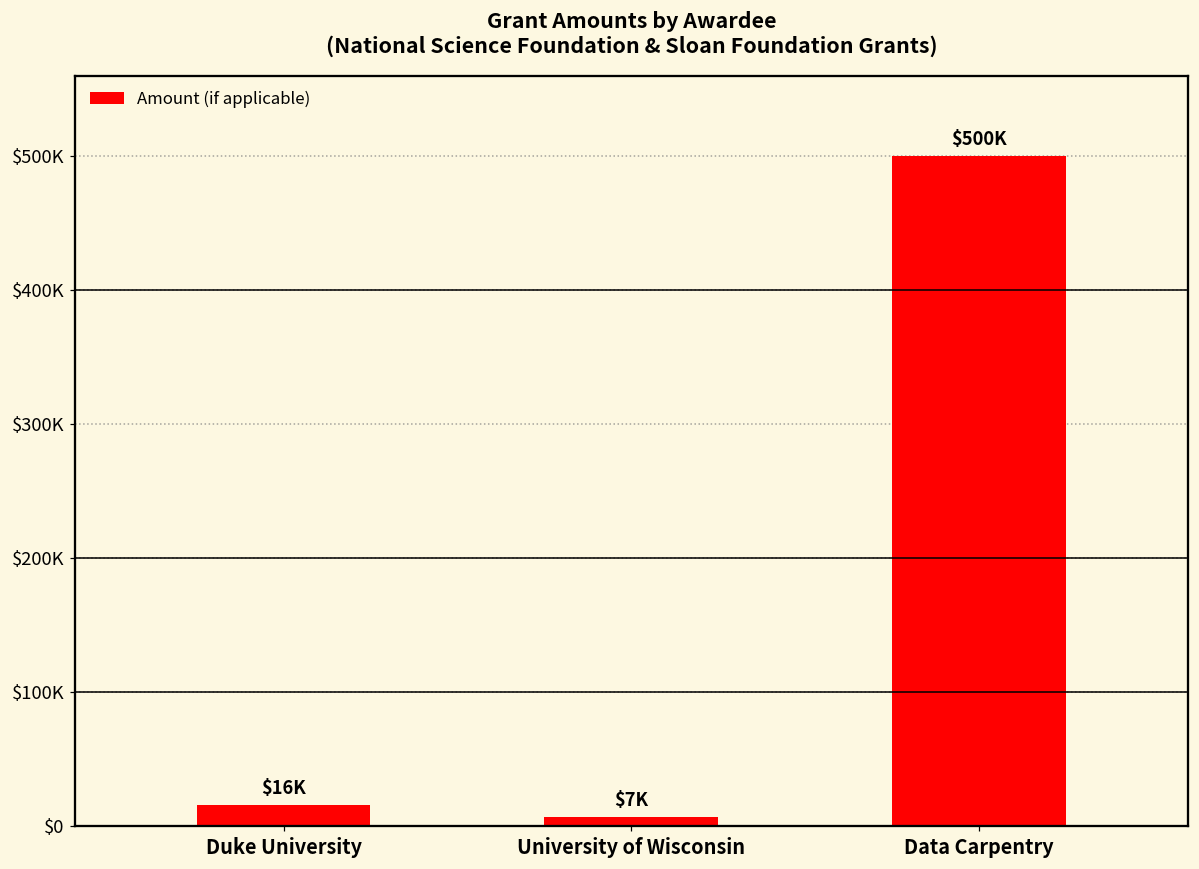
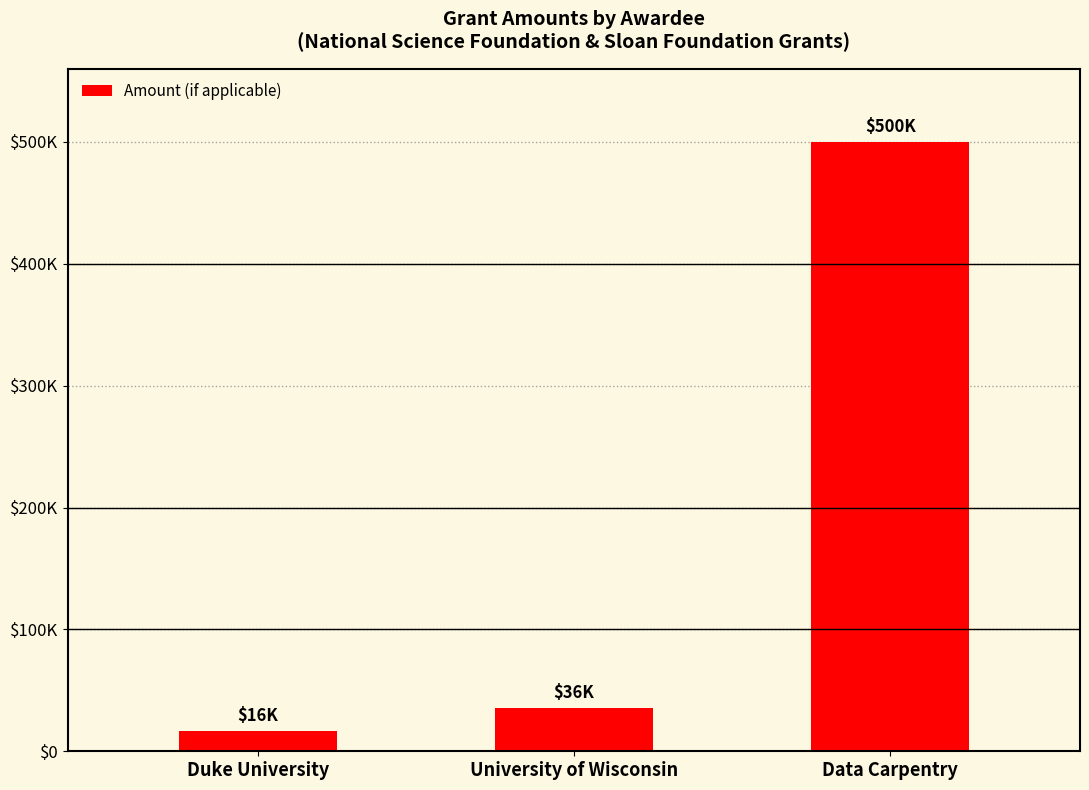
University of Wisconsin: $7K -> $36K
